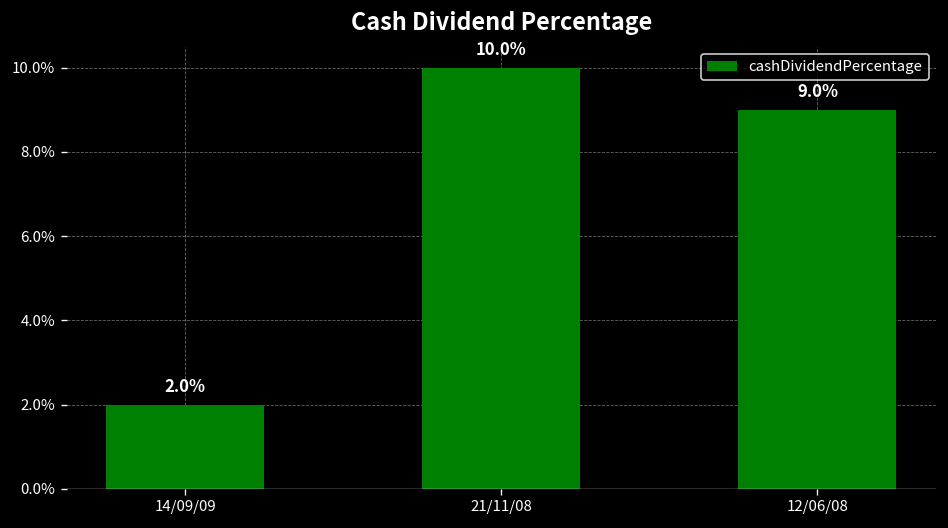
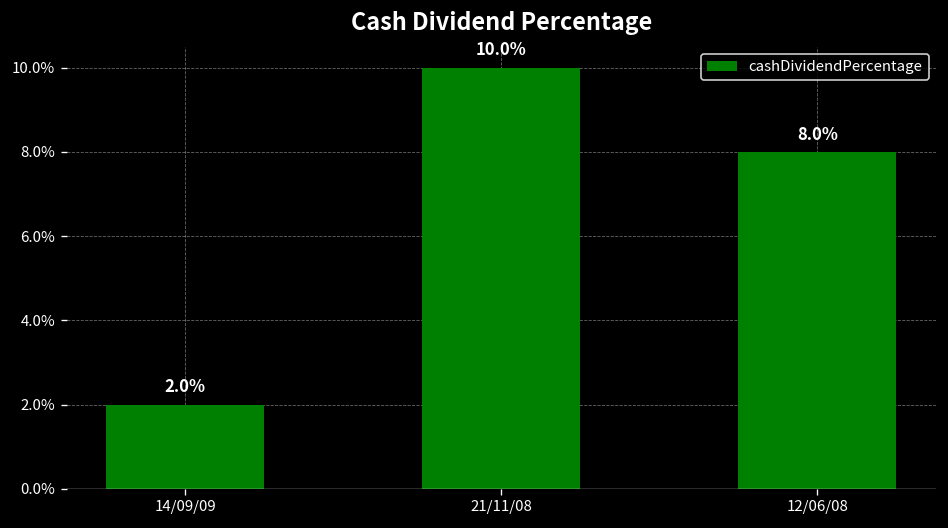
12/06/08: 9.0% -> 8.0%
